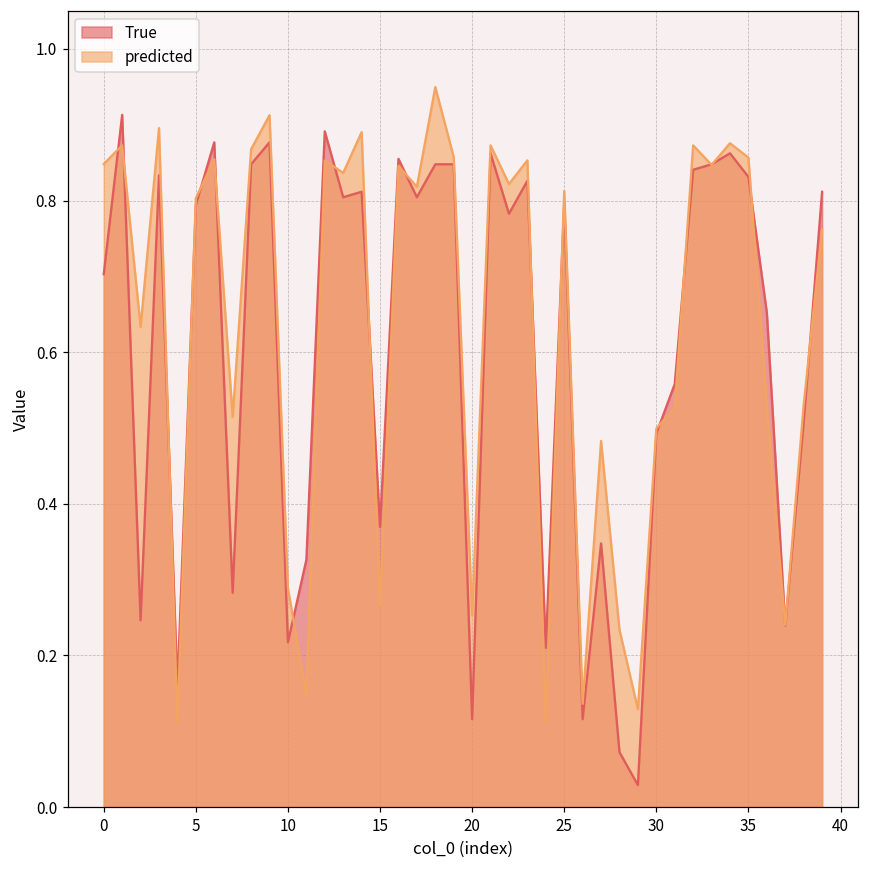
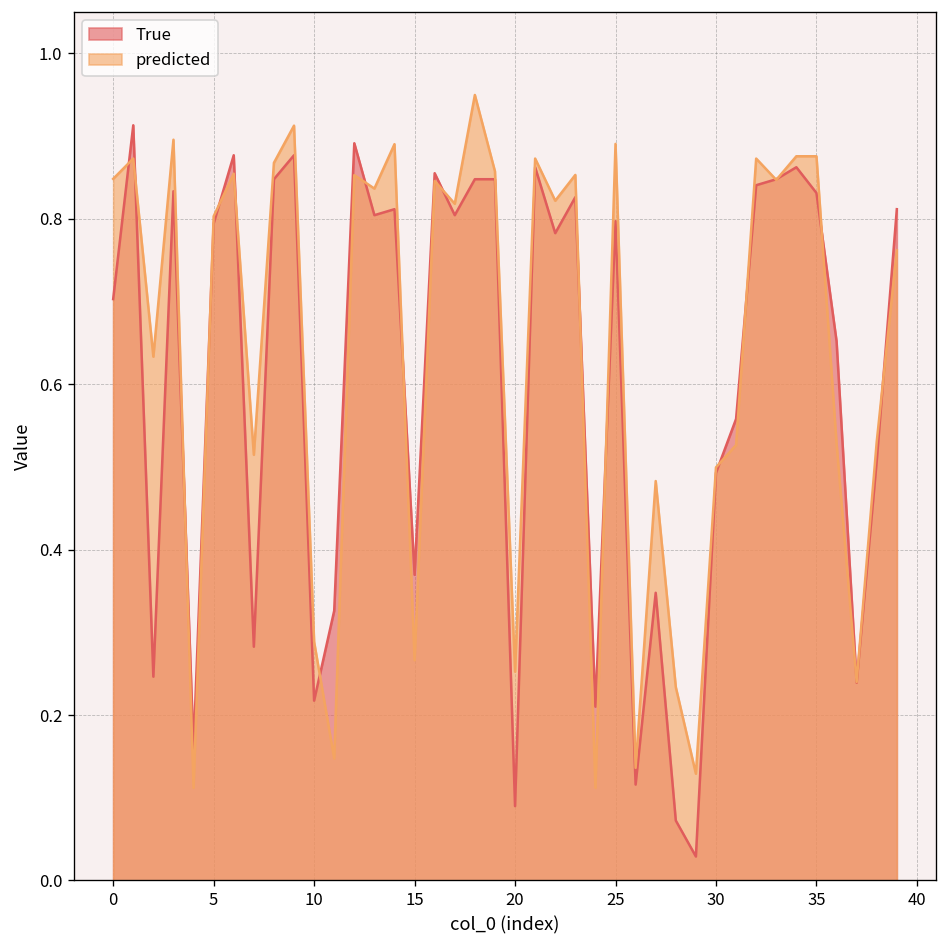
True, 20: 0.12 -> 0.09
predicted, 25: 0.81 -> 0.89
predicted, 35: 0.86 -> 0.88
